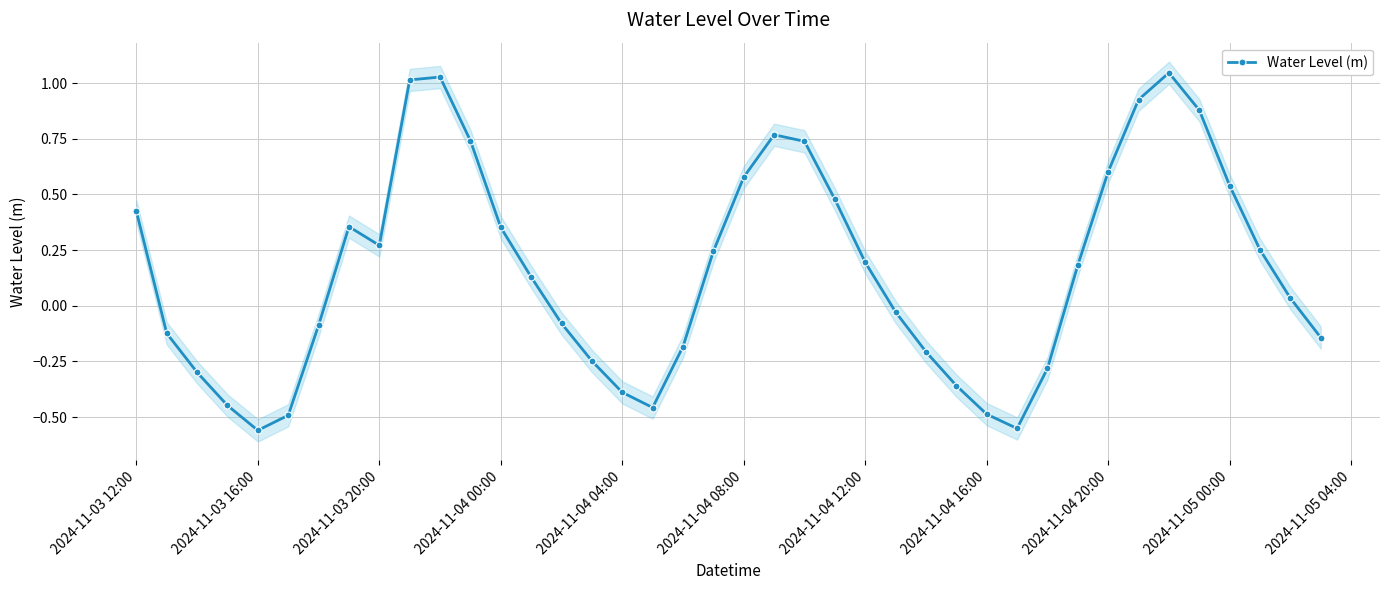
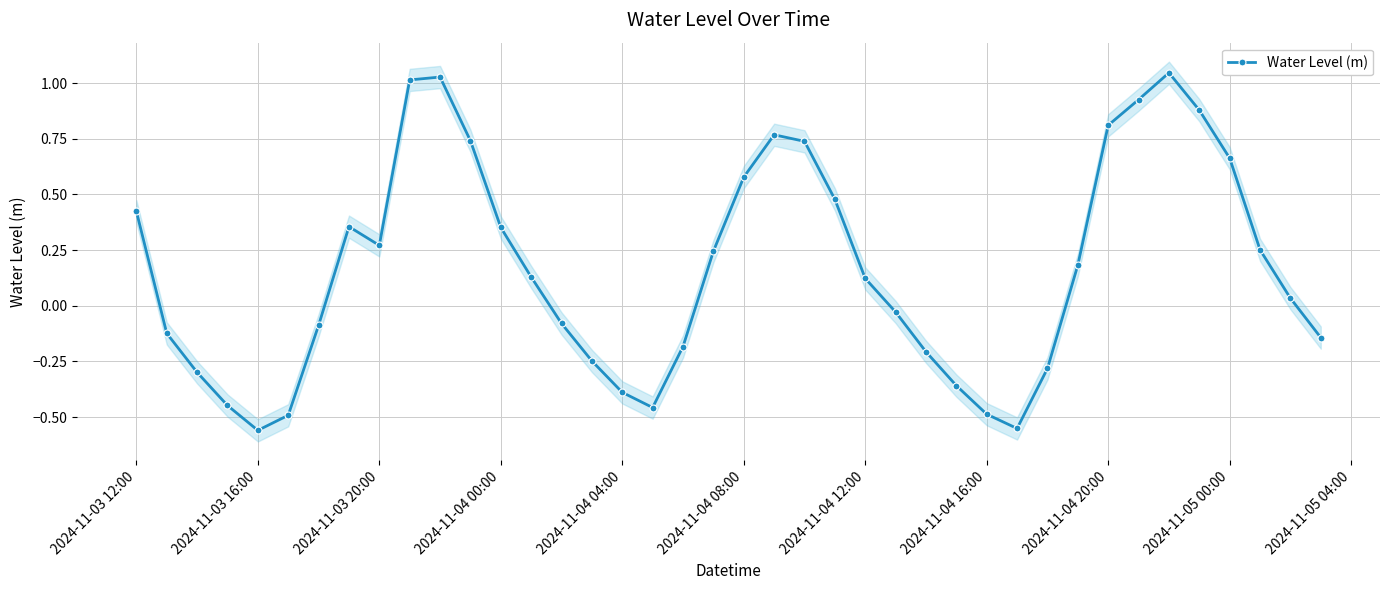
Water Level (m), 2024-11-04 12:00: 0.20 -> 0.12
Water Level (m), 2024-11-04 20:00: 0.60 -> 0.81
Water Level (m), 2024-11-05 00:00: 0.54 -> 0.66
